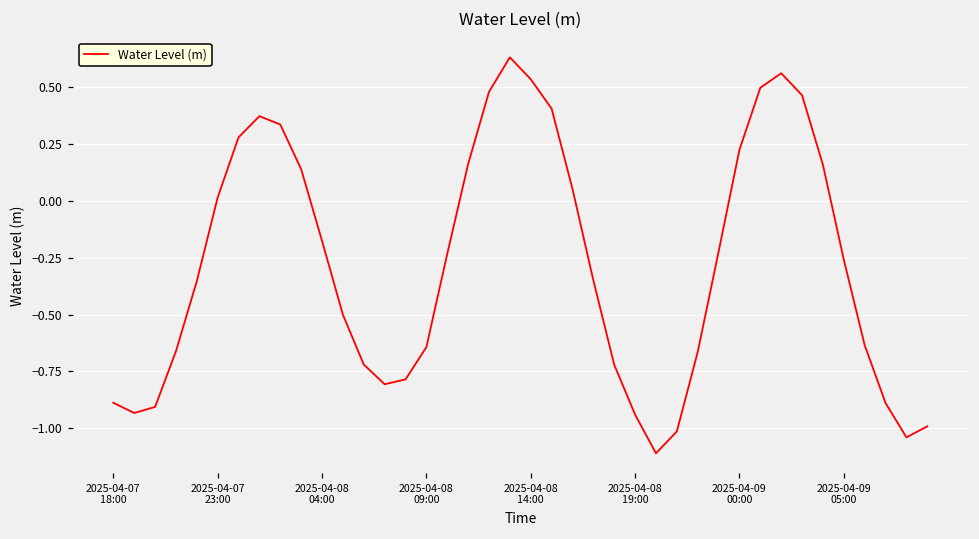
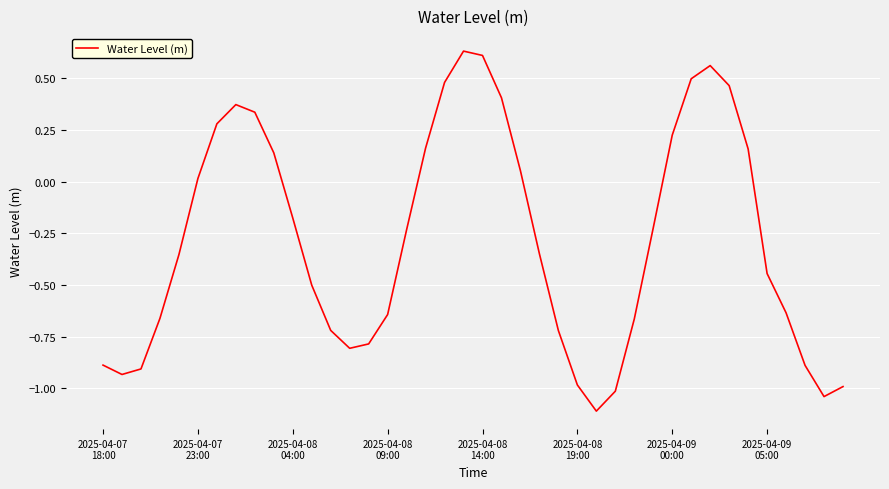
2025-04-08 14:00: 0.54 -> 0.61
2025-04-08 19:00: -0.94 -> -0.98
2025-04-09 05:00: -0.26 -> -0.44
